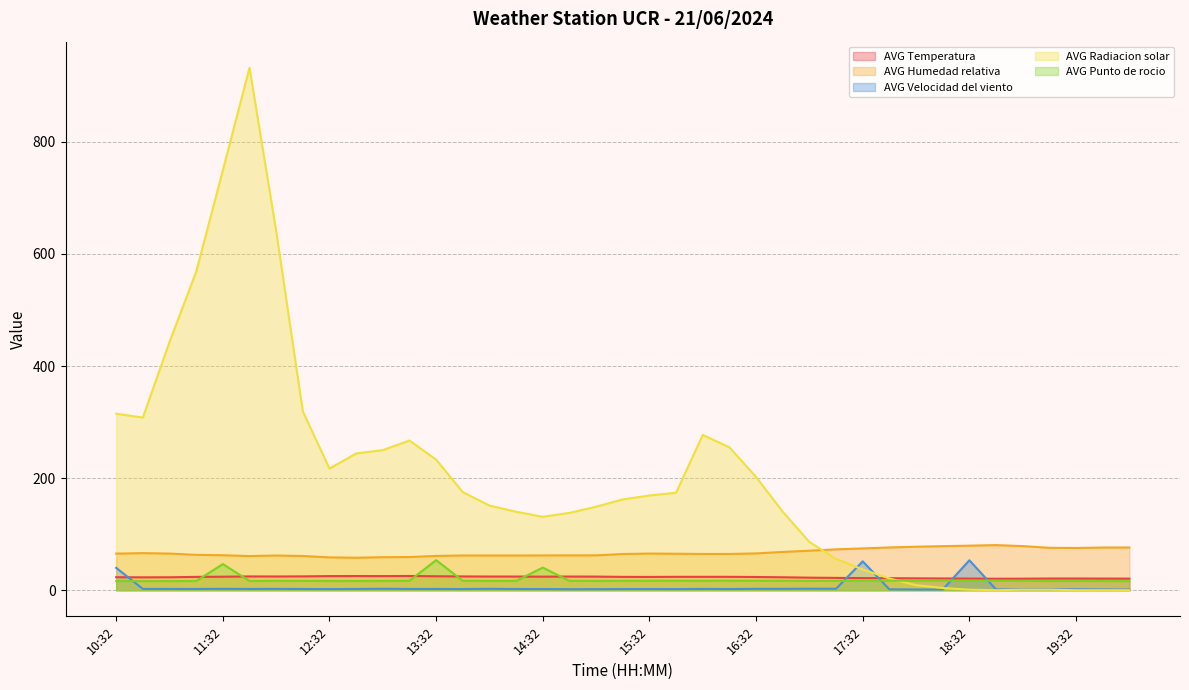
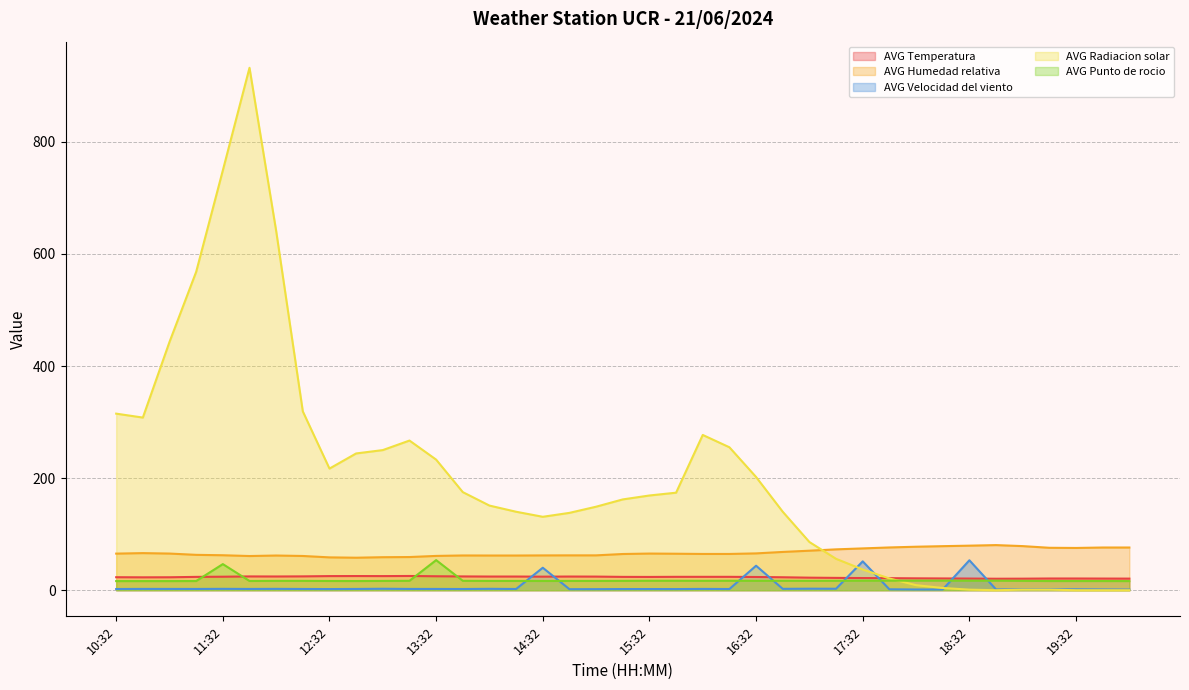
AVG Velocidad del viento, 10:32: 40 -> 0
AVG Velocidad del viento, 14:32: 0 -> 40
AVG Punto de rocio, 14:32: 40 -> 20
AVG Velocidad del viento, 16:32: 0 -> 40
